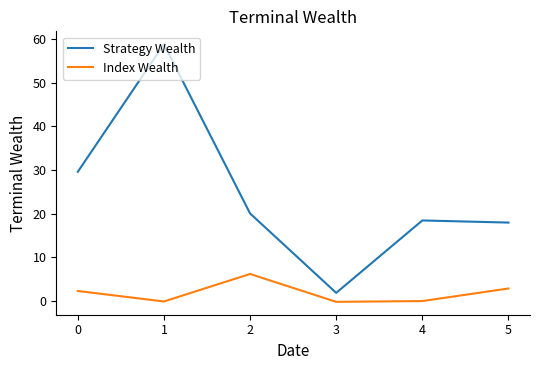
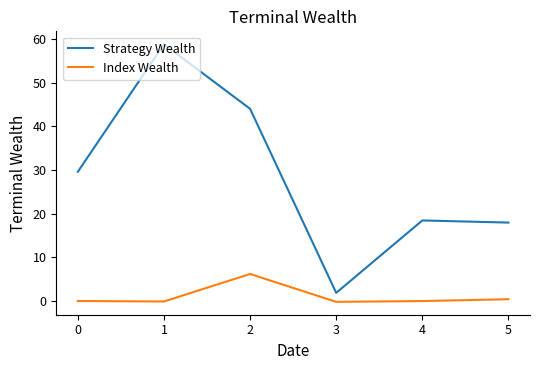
Index Wealth, 0: 2 -> 0
Strategy Wealth, 2: 20 -> 44
Index Wealth, 5: 3 -> 0
